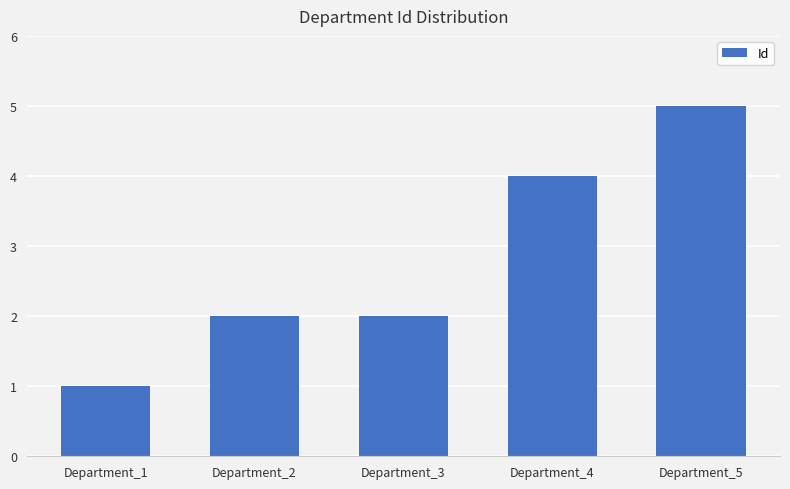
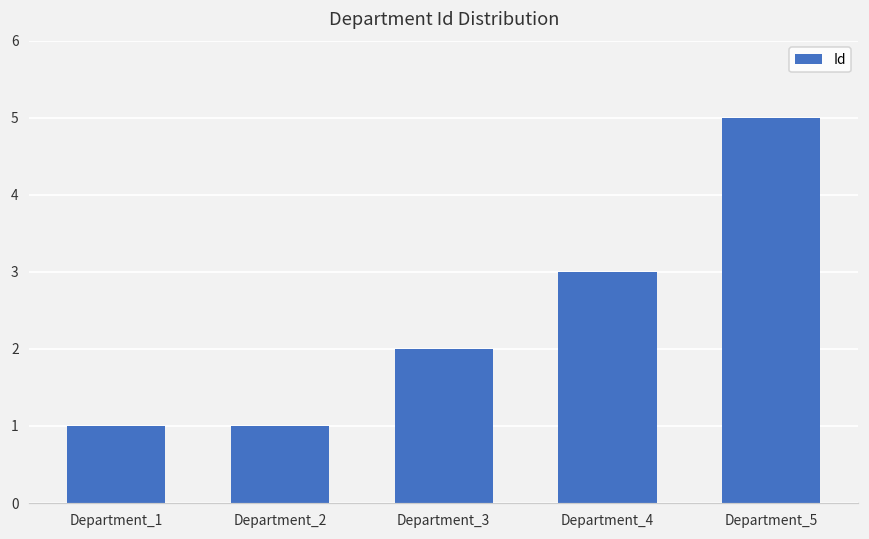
Department_2: 2 -> 1
Department_4: 4 -> 3
